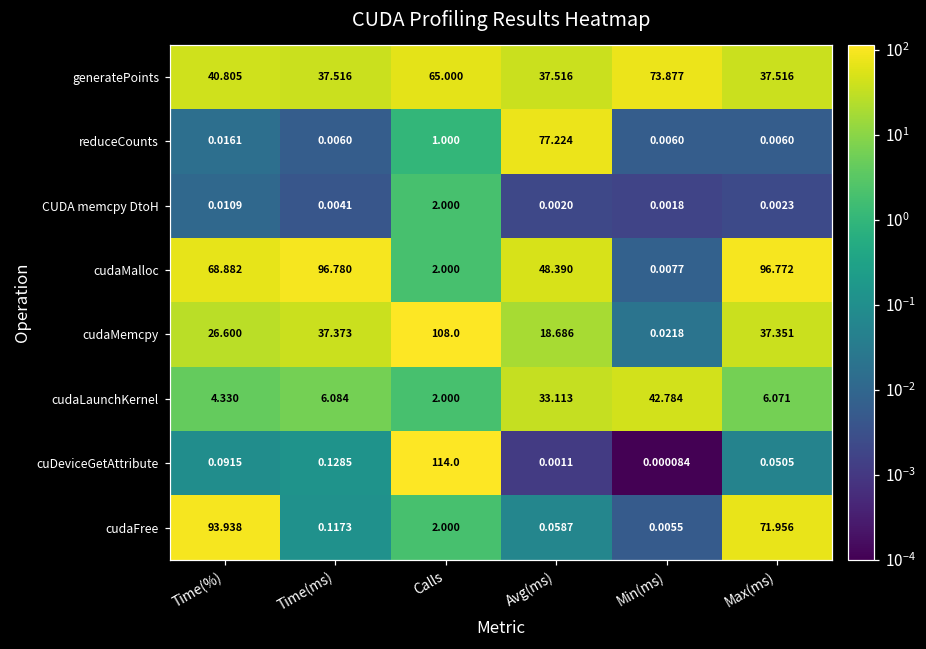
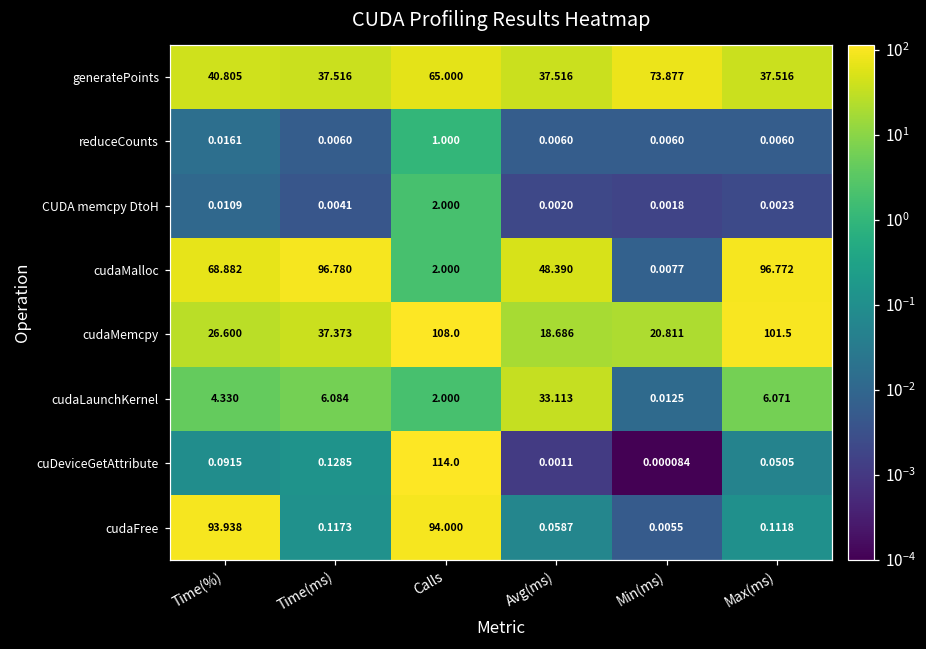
reduceCounts, Avg(ms): 77.224 -> 0.0060
cudaMemcpy, Min(ms): 0.0218 -> 20.811
cudaMemcpy, Max(ms): 37.351 -> 101.5
cudaLaunchKernel, Min(ms): 42.784 -> 0.0125
cudaFree, Calls: 2.000 -> 94.000
cudaFree, Max(ms): 71.956 -> 0.1118
